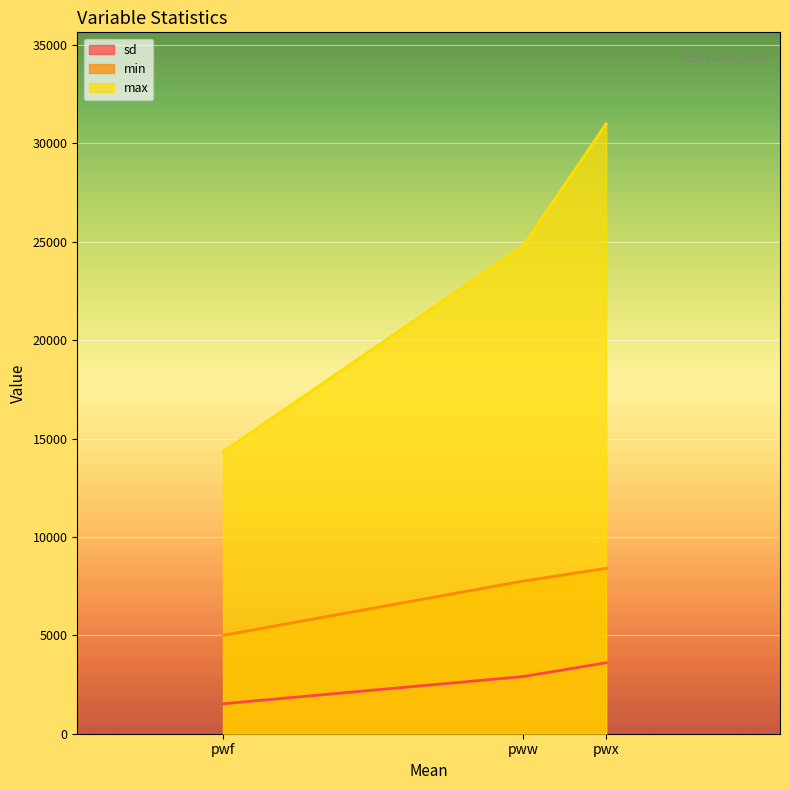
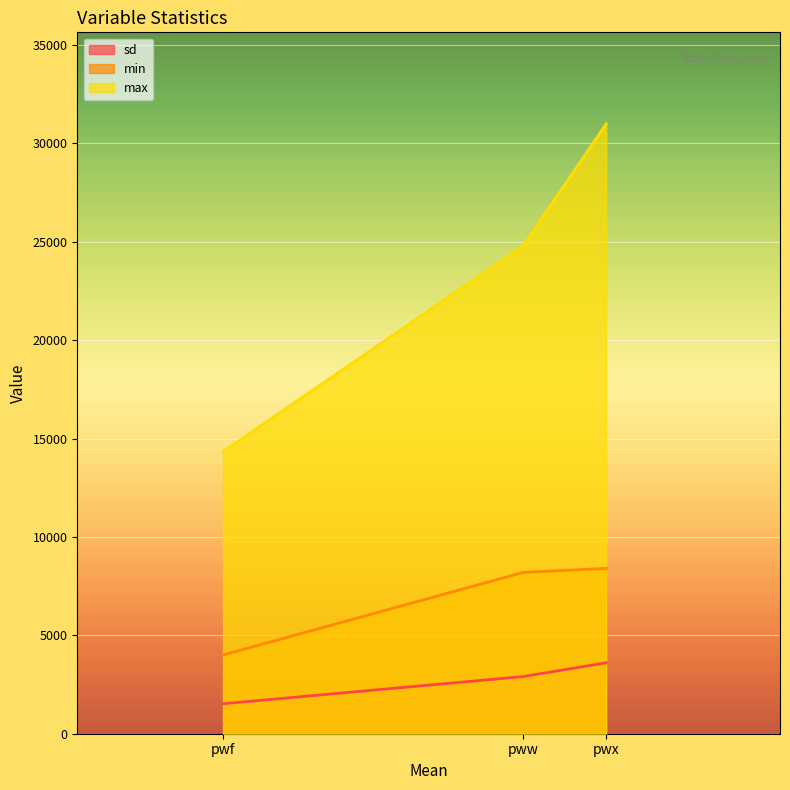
min, pwf: 5000 -> 4000
min, pww: 7800 -> 8200
